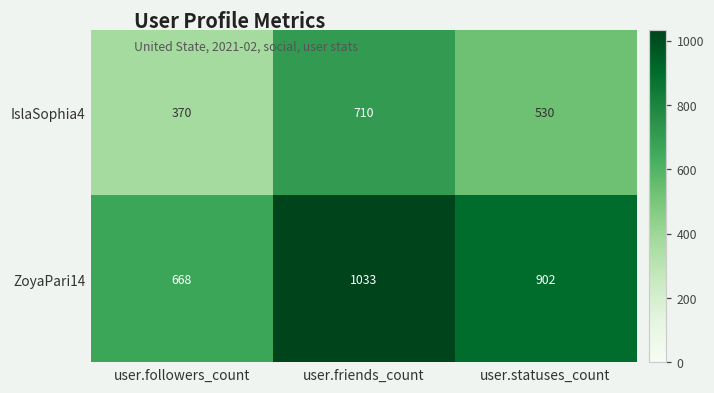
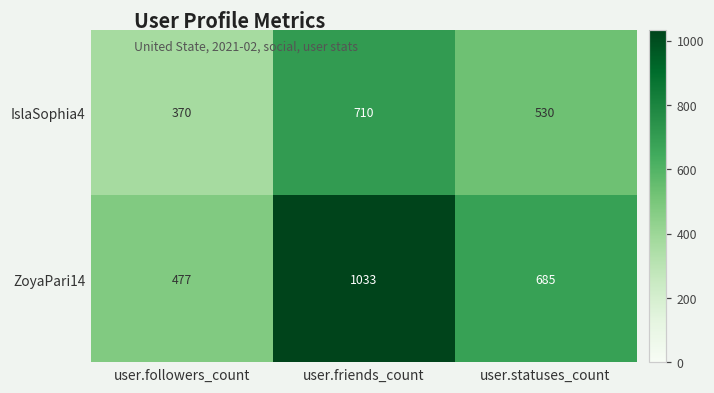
ZoyaPari14, user.followers_count: 668 -> 477
ZoyaPari14, user.statuses_count: 902 -> 685
